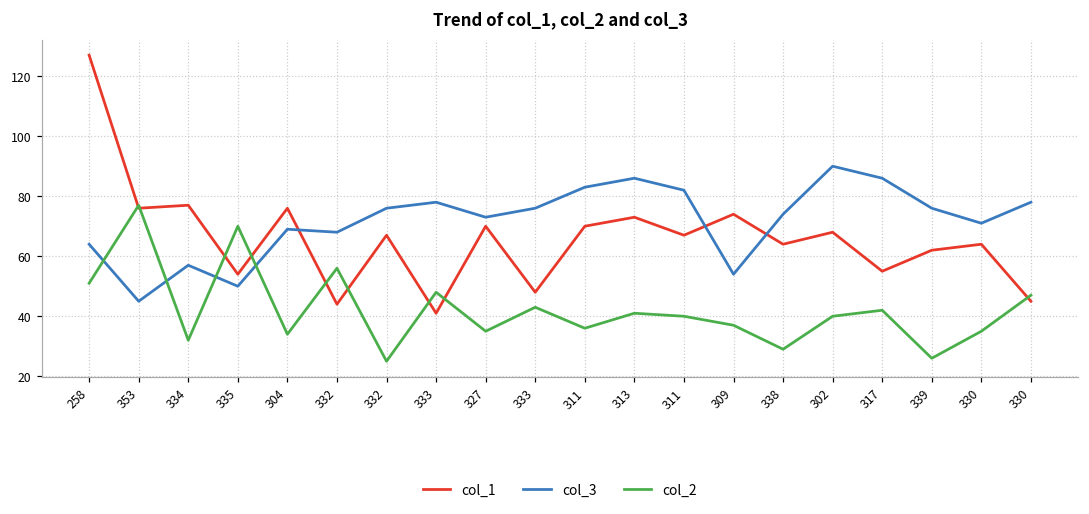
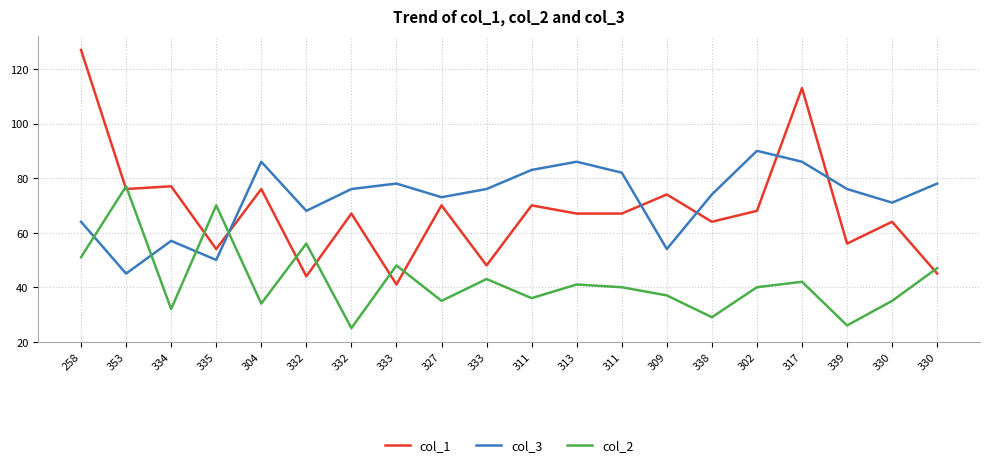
col_3, 304: 69 -> 86
col_1, 313: 73 -> 67
col_1, 317: 55 -> 113
col_1, 339: 62 -> 56
